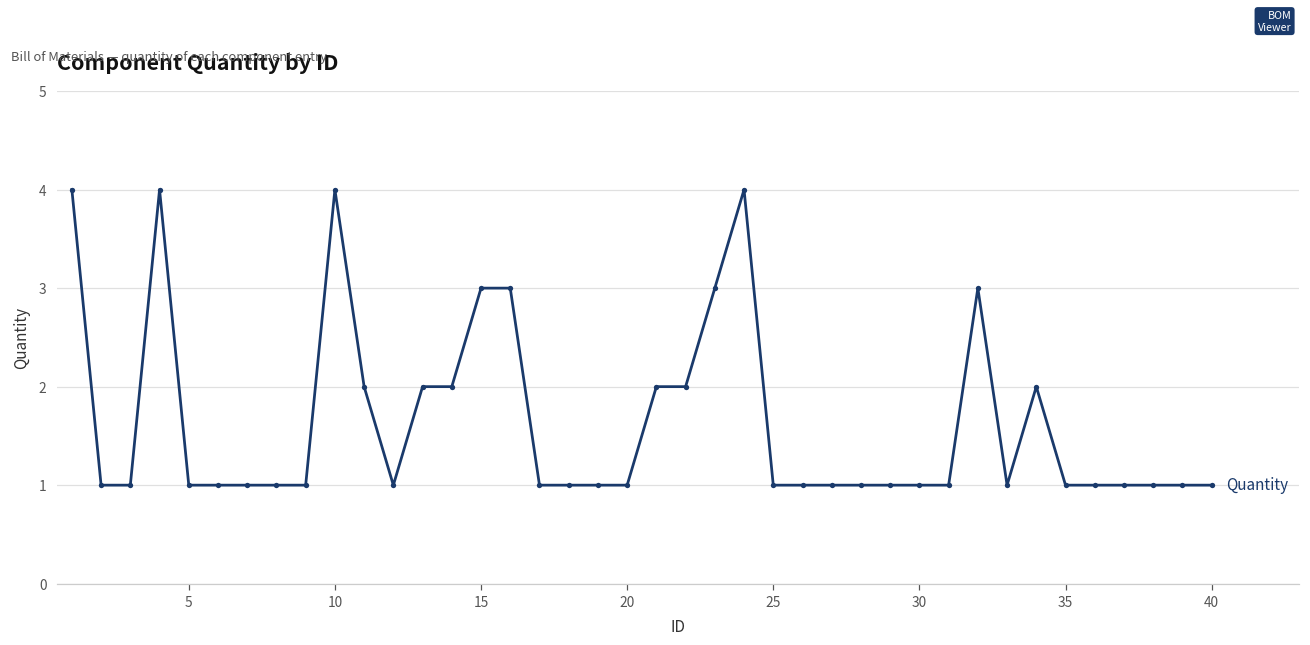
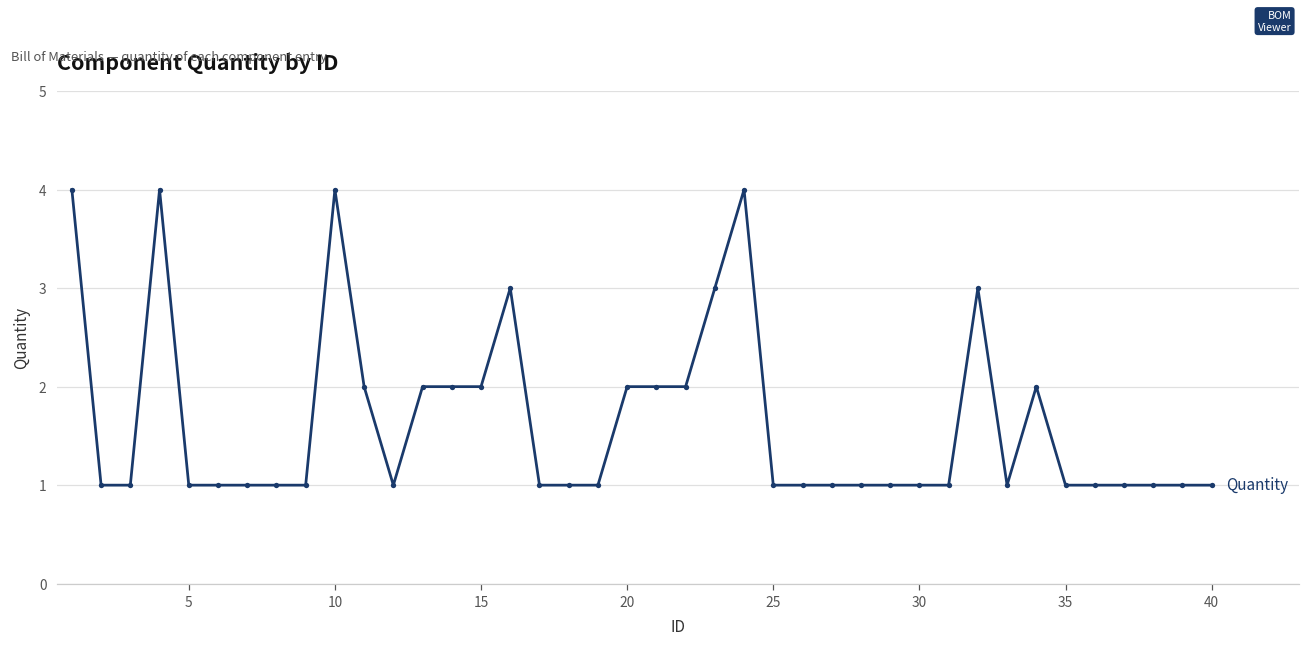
15: 3 -> 2
20: 1 -> 2
